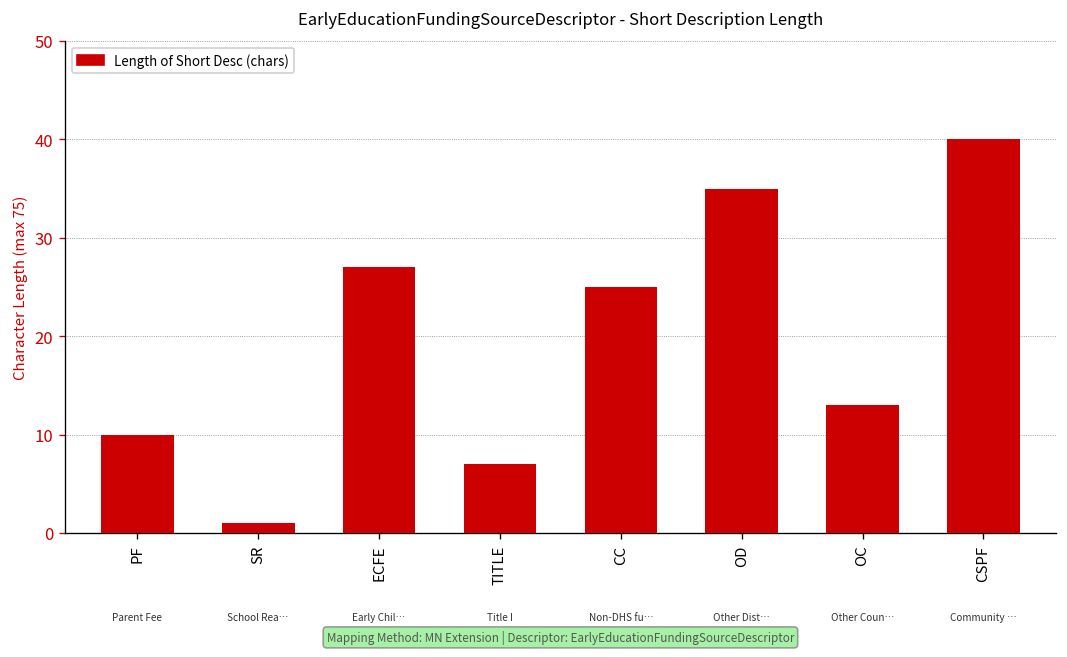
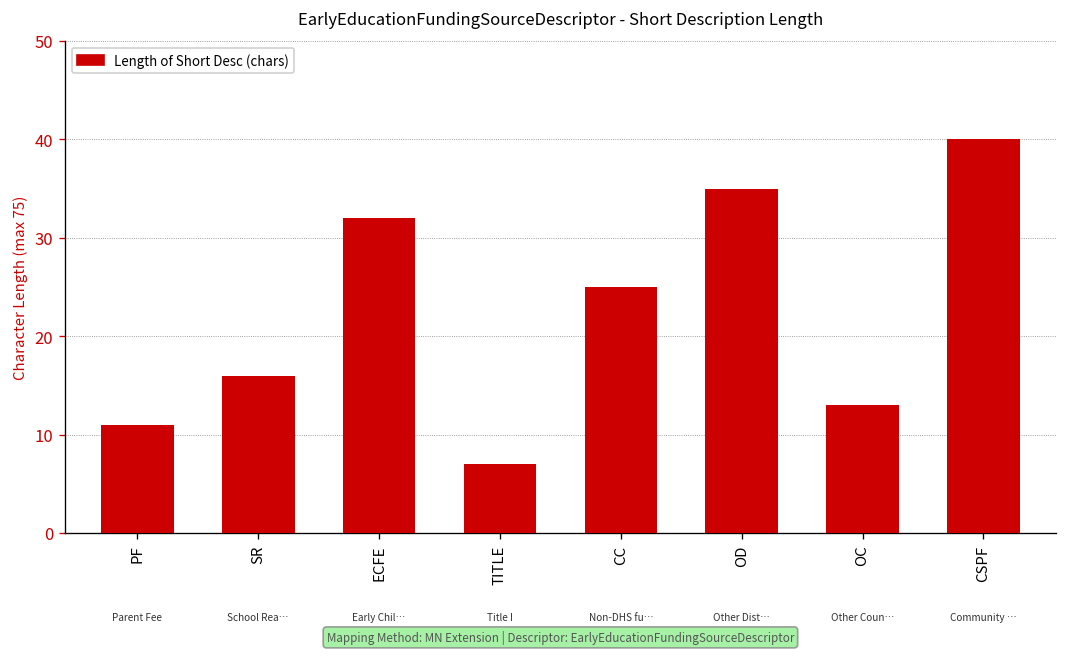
PF: 10 -> 11
SR: 1 -> 16
ECFE: 27 -> 32
